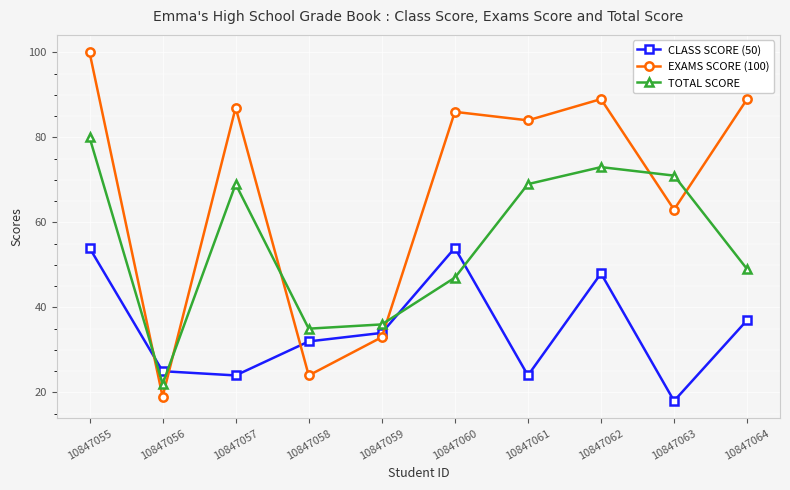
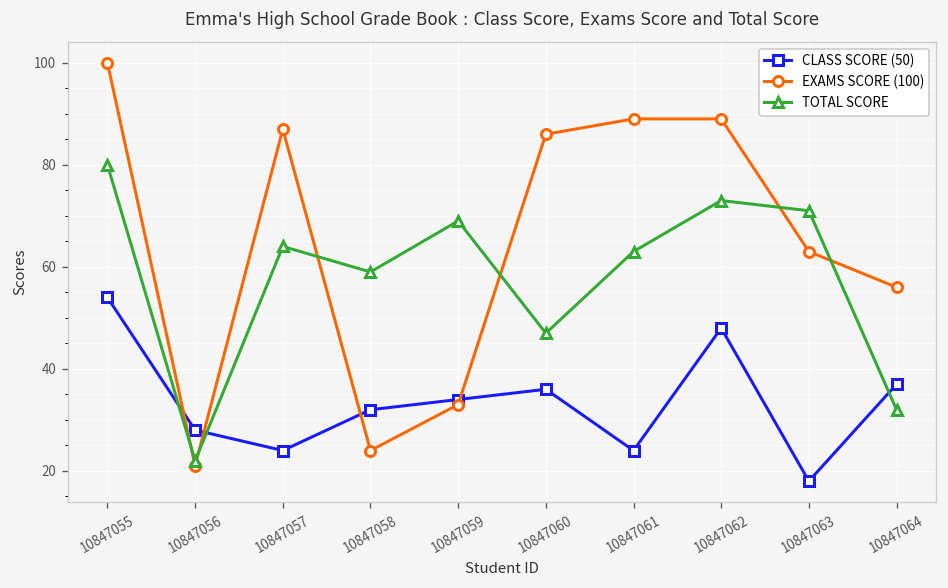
CLASS SCORE (50), 10847056: 25 -> 28
EXAMS SCORE (100), 10847056: 19 -> 21
TOTAL SCORE, 10847057: 69 -> 64
TOTAL SCORE, 10847058: 35 -> 59
TOTAL SCORE, 10847059: 36 -> 69
CLASS SCORE (50), 10847060: 54 -> 36
EXAMS SCORE (100), 10847061: 84 -> 89
TOTAL SCORE, 10847061: 69 -> 63
EXAMS SCORE (100), 10847064: 89 -> 56
TOTAL SCORE, 10847064: 49 -> 32
